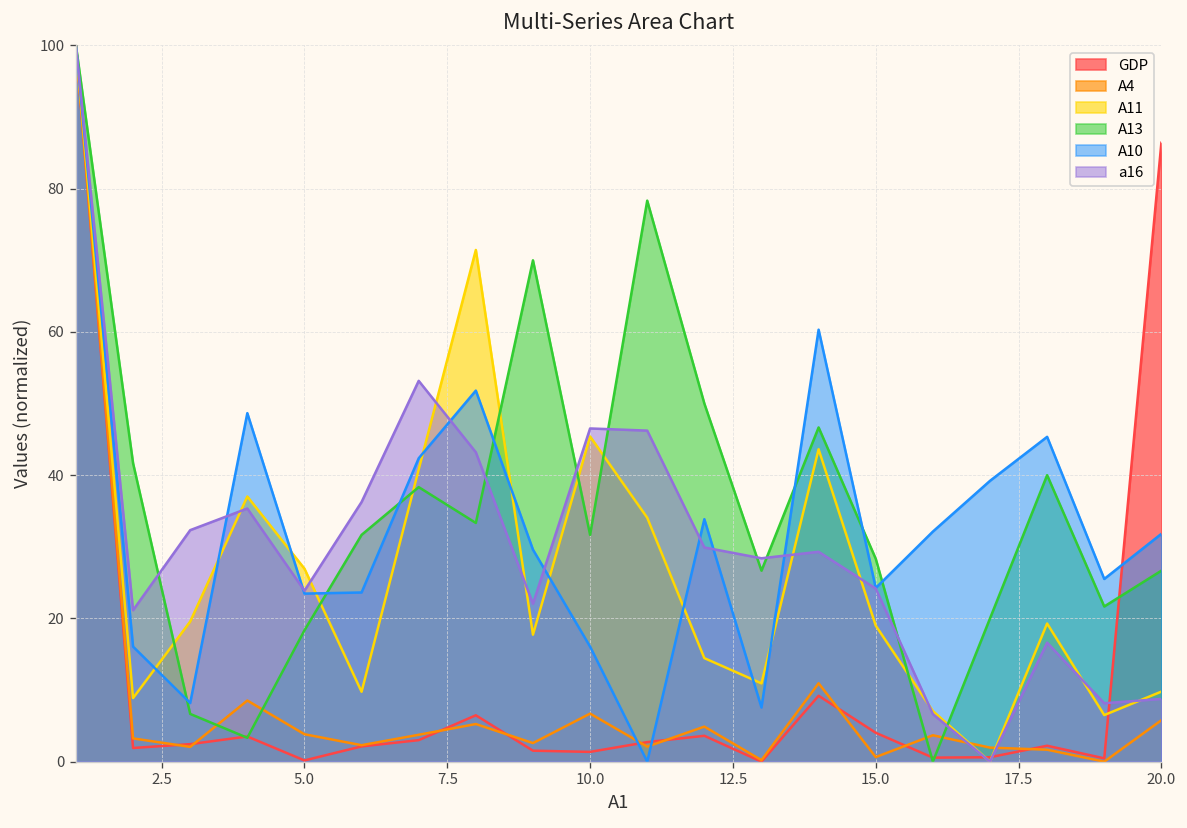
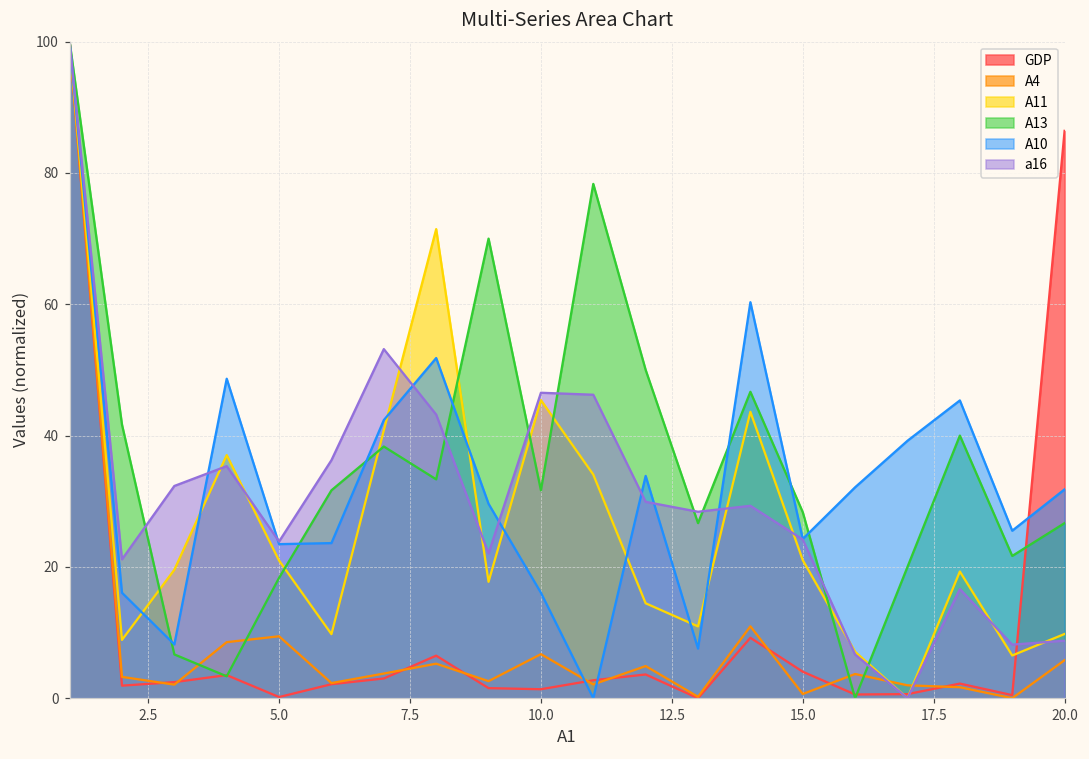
A4, 5.0: 4 -> 9
A11, 5.0: 27 -> 21
A11, 15.0: 19 -> 21
